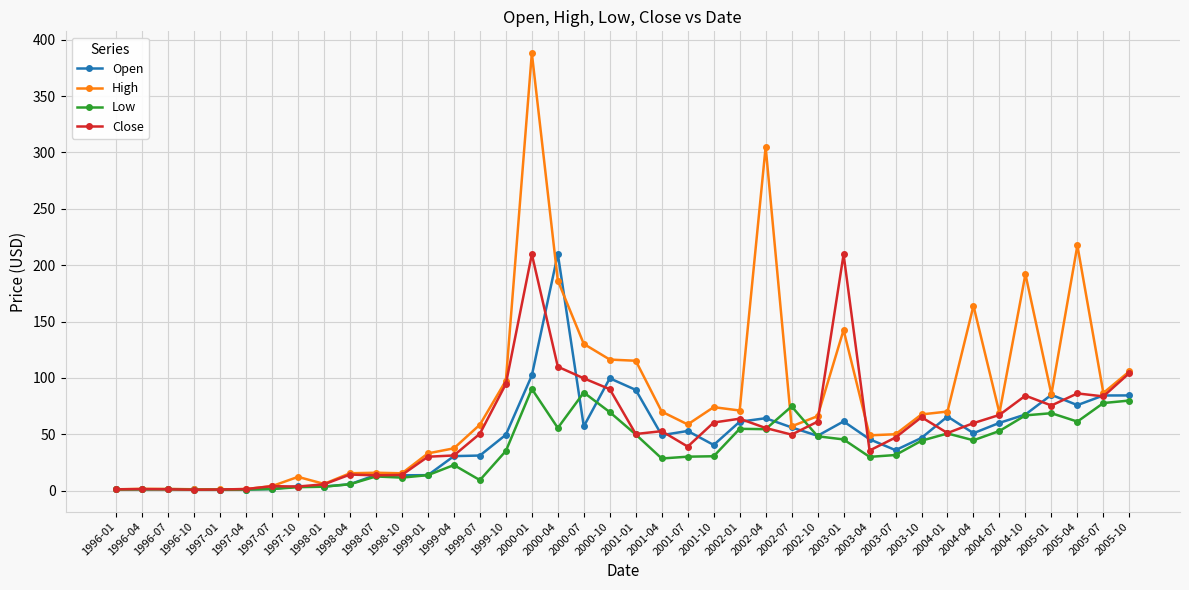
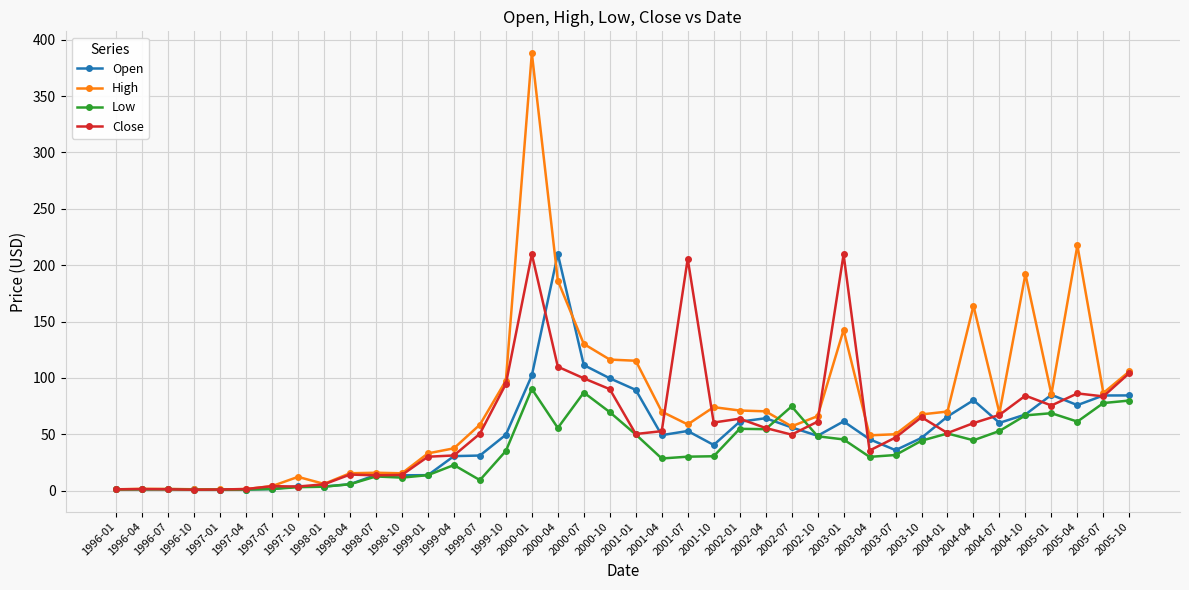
Open, 2000-07: 57 -> 111
Close, 2001-07: 39 -> 206
High, 2002-04: 305 -> 70
Open, 2004-04: 51 -> 80
